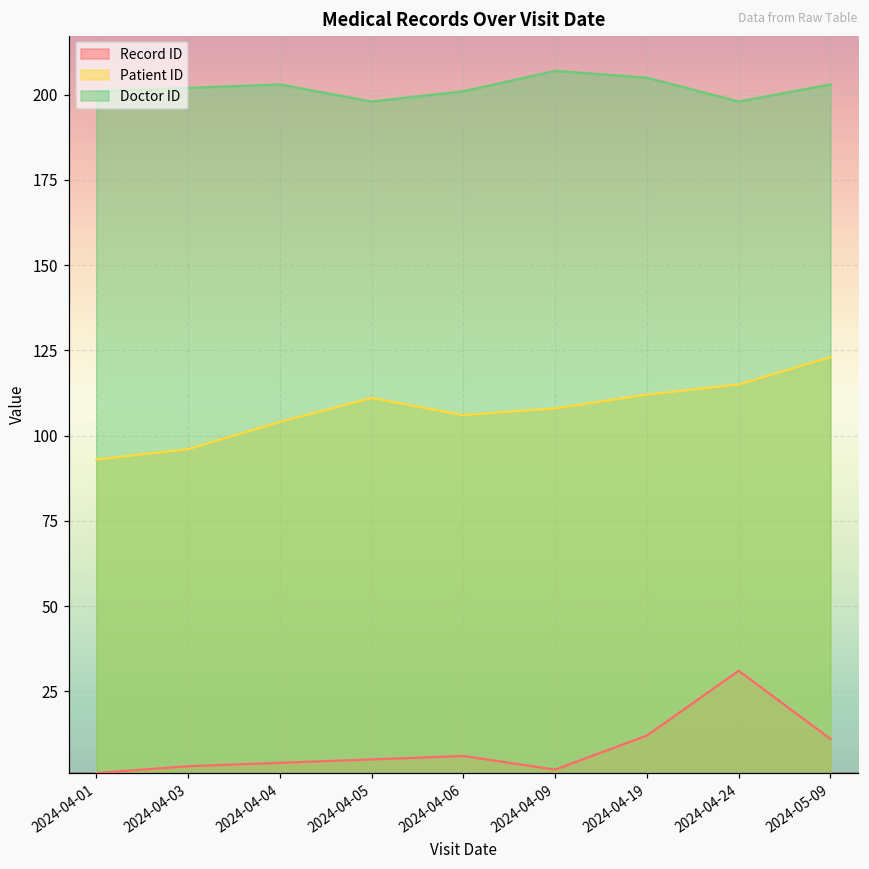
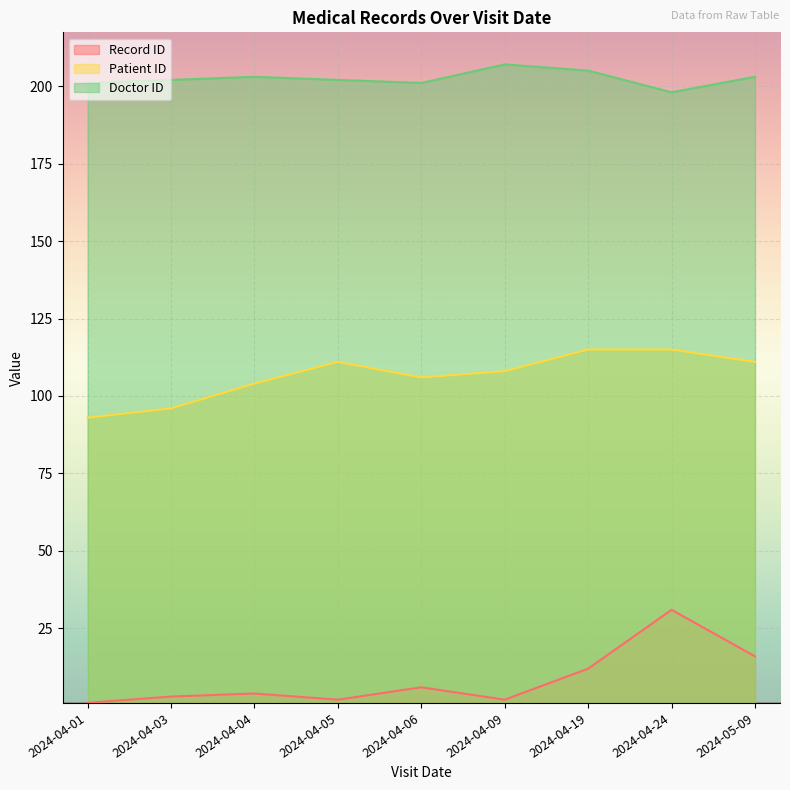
Record ID, 2024-04-05: 5 -> 2
Doctor ID, 2024-04-05: 198 -> 202
Patient ID, 2024-04-19: 112 -> 115
Record ID, 2024-05-09: 11 -> 16
Patient ID, 2024-05-09: 123 -> 111
